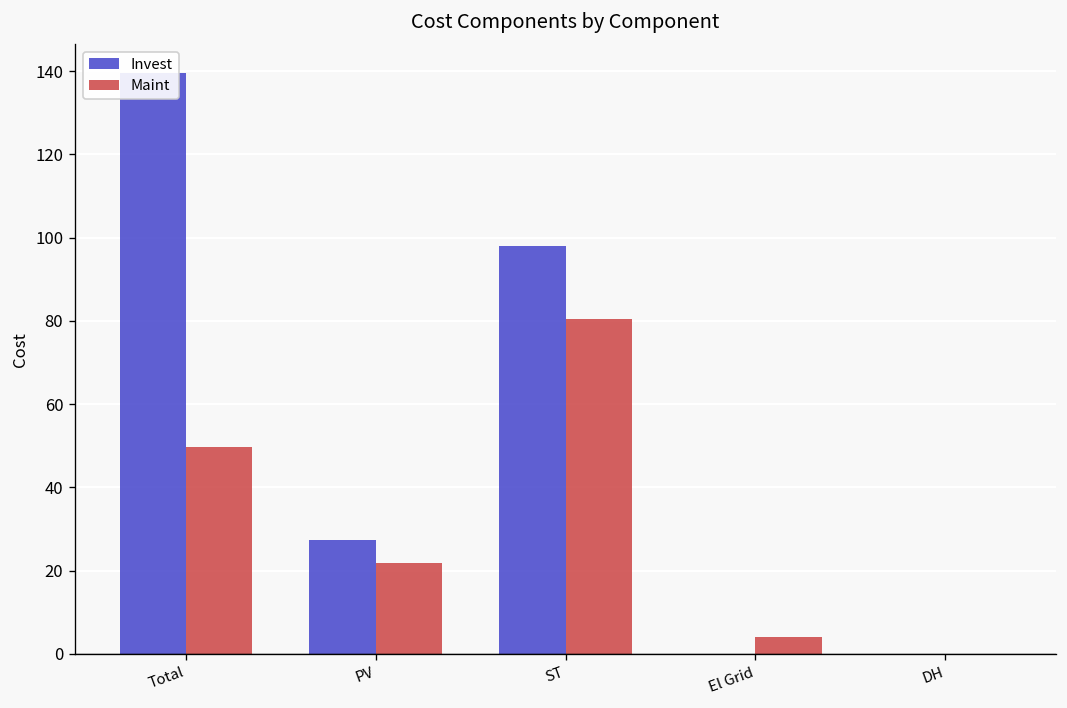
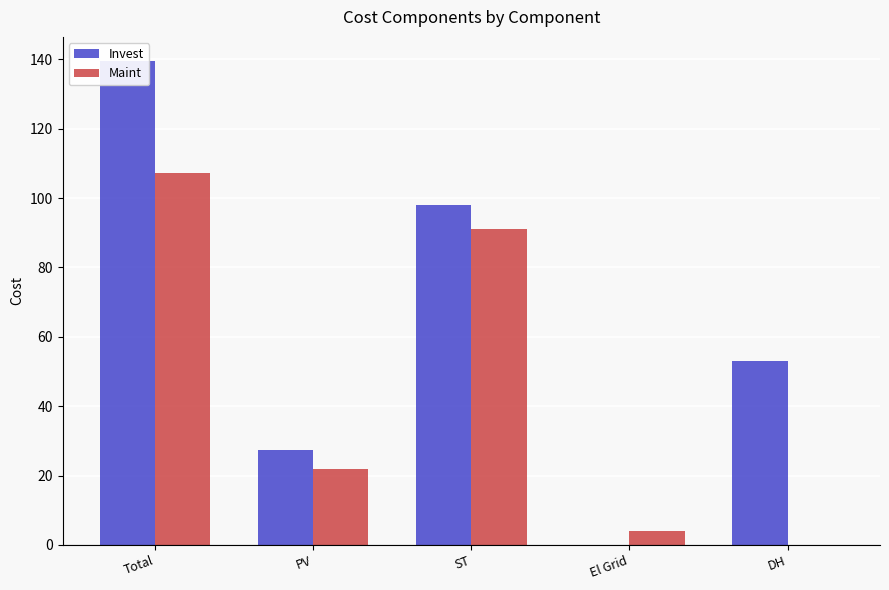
Maint, Total: 50 -> 107
Maint, ST: 81 -> 91
Invest, DH: 0 -> 53
